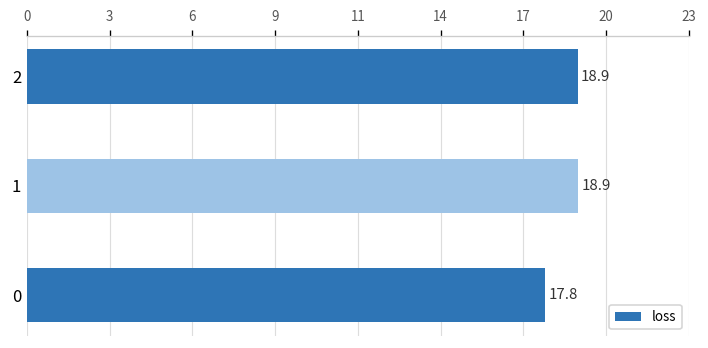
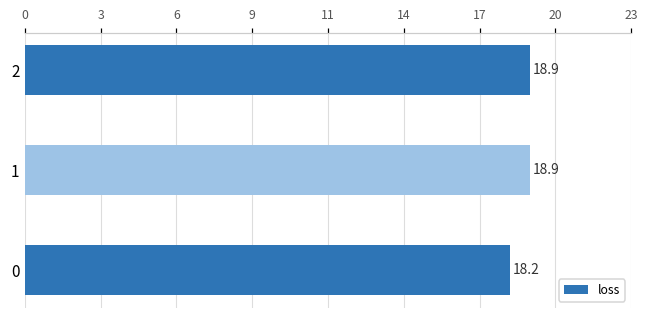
0: 17.8 -> 18.2
